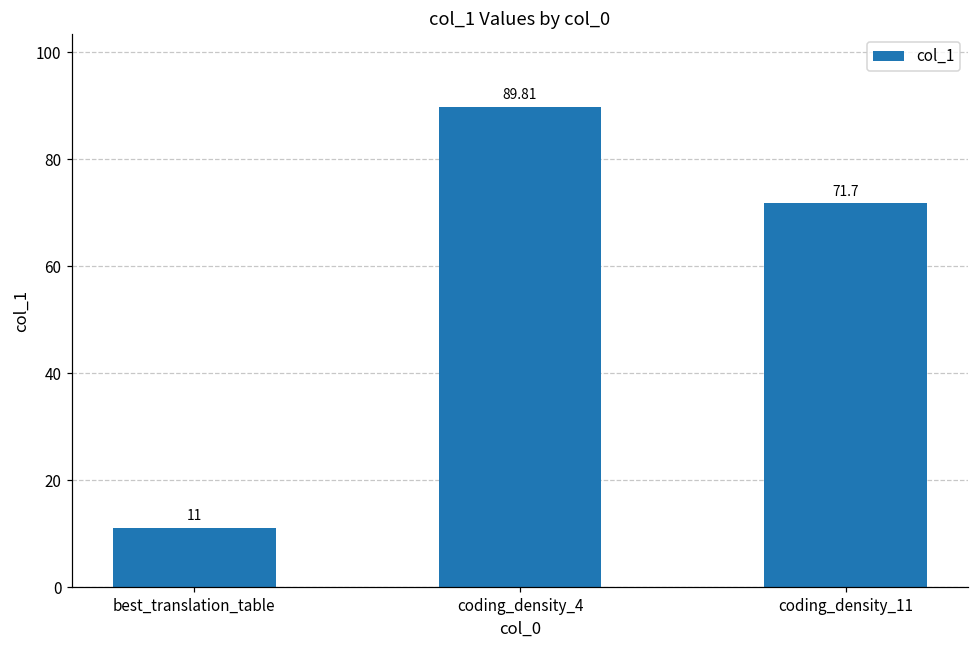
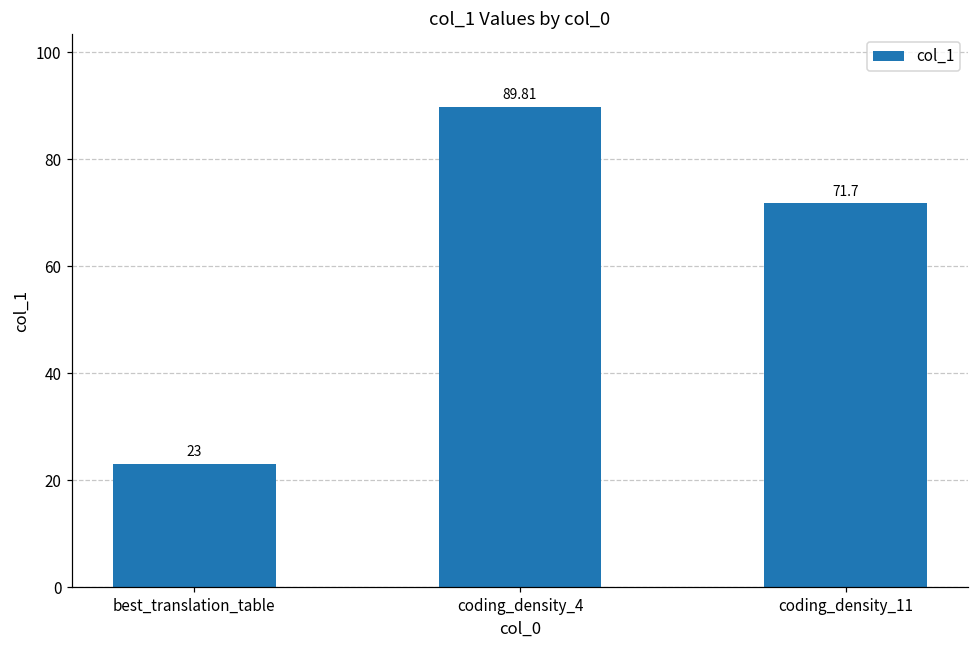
best_translation_table: 11 -> 23
